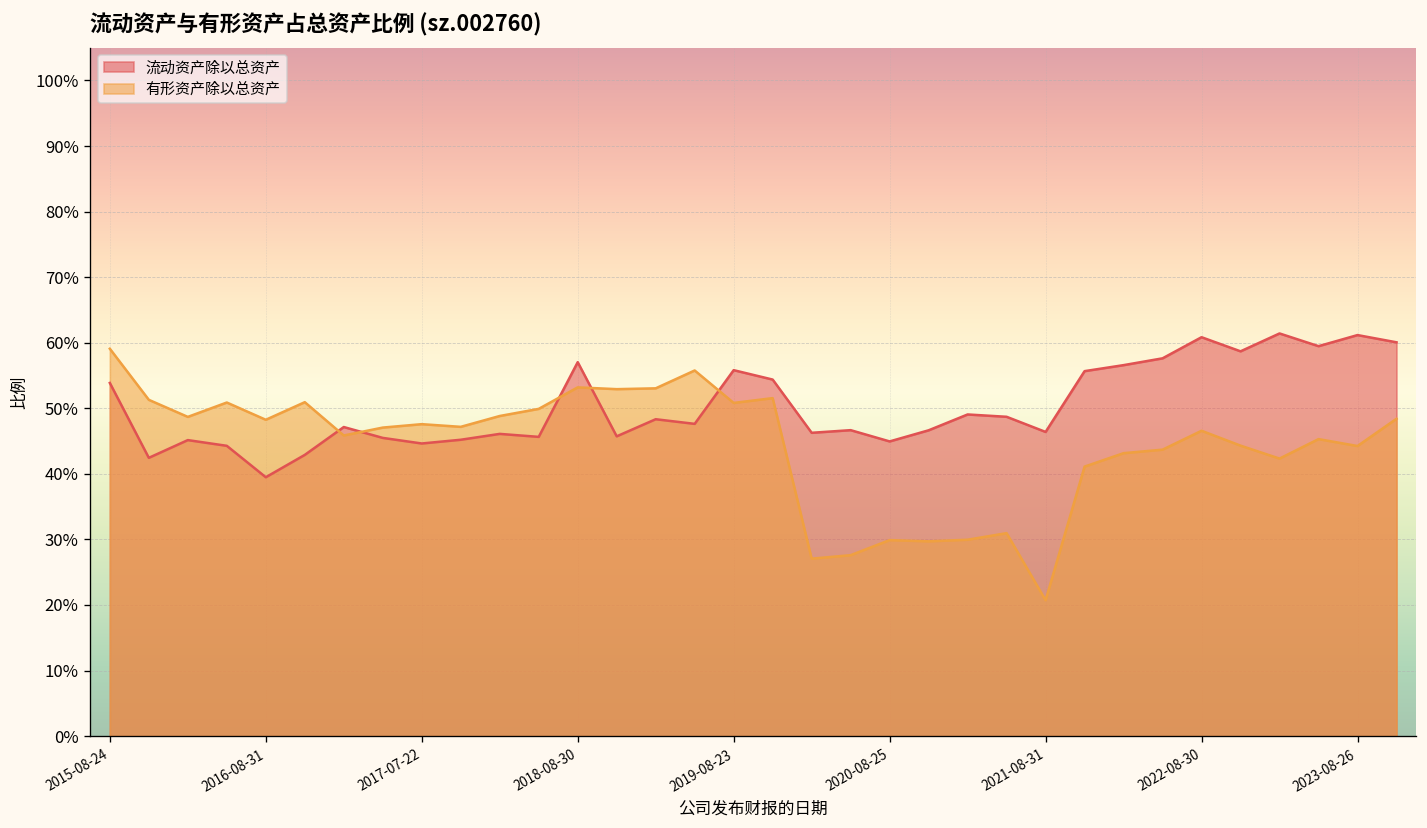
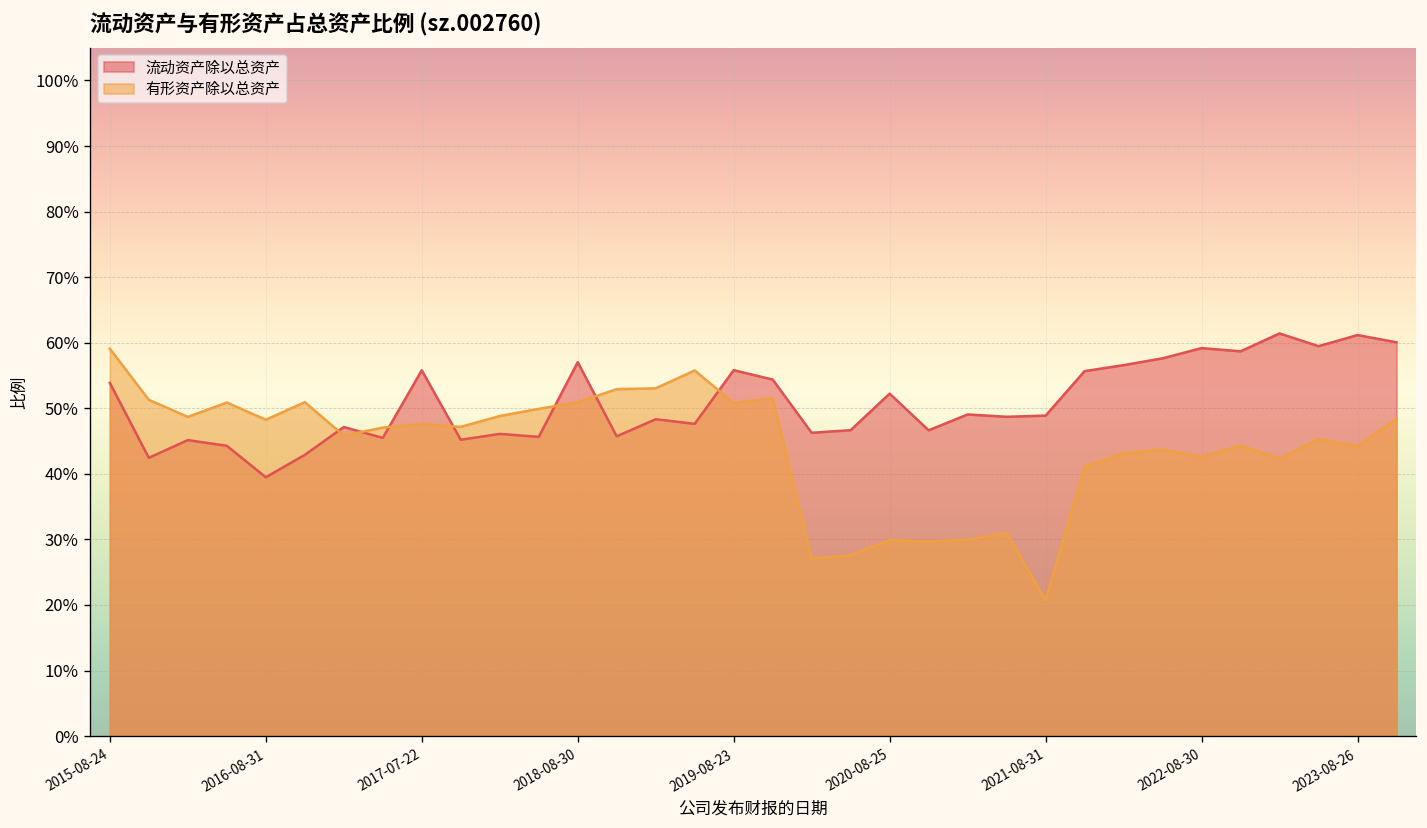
流动资产除以总资产, 2017-07-22: 45% -> 56%
有形资产除以总资产, 2018-08-30: 53% -> 51%
流动资产除以总资产, 2020-08-25: 45% -> 52%
流动资产除以总资产, 2021-08-31: 46% -> 49%
流动资产除以总资产, 2022-08-30: 61% -> 59%
有形资产除以总资产, 2022-08-30: 47% -> 43%
